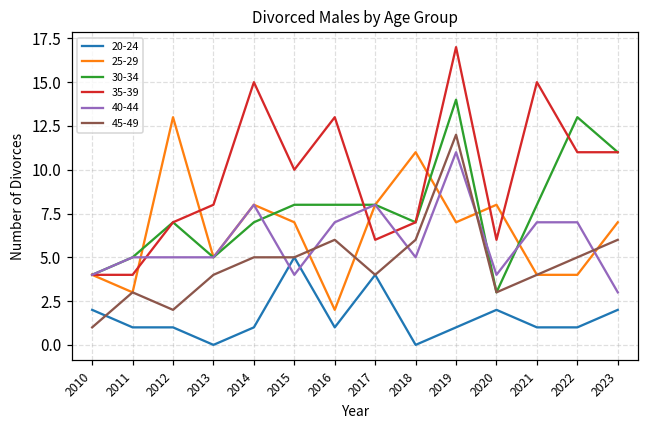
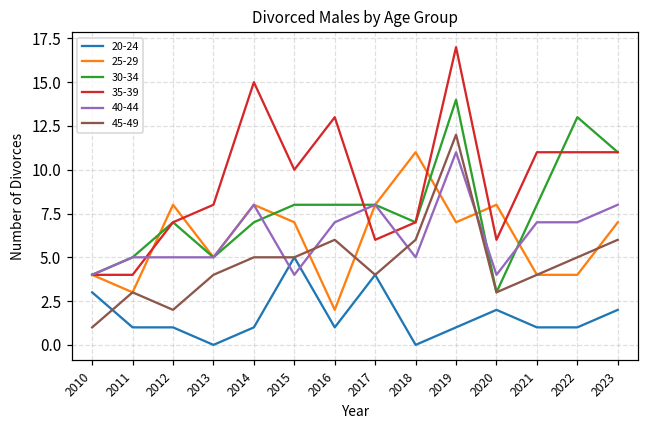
20-24, 2010: 2 -> 3
25-29, 2012: 13 -> 8
35-39, 2021: 15 -> 11
40-44, 2023: 3 -> 8
